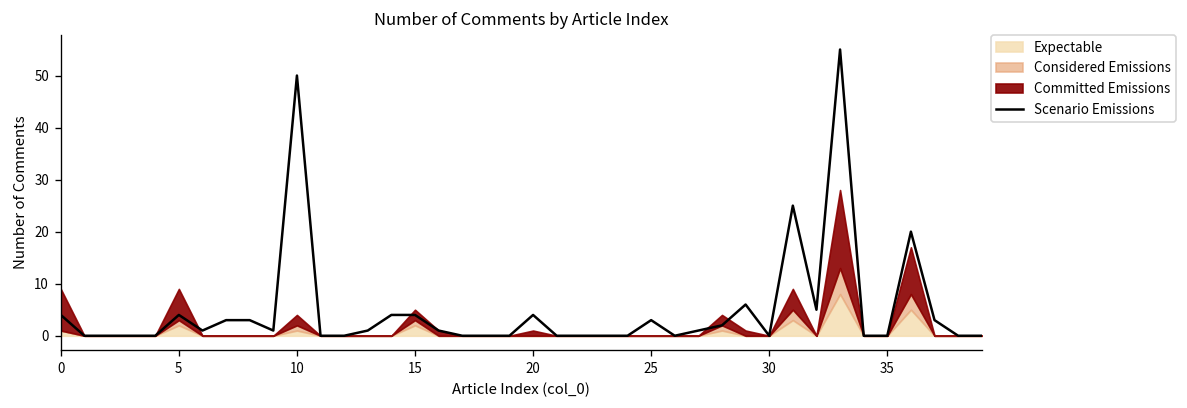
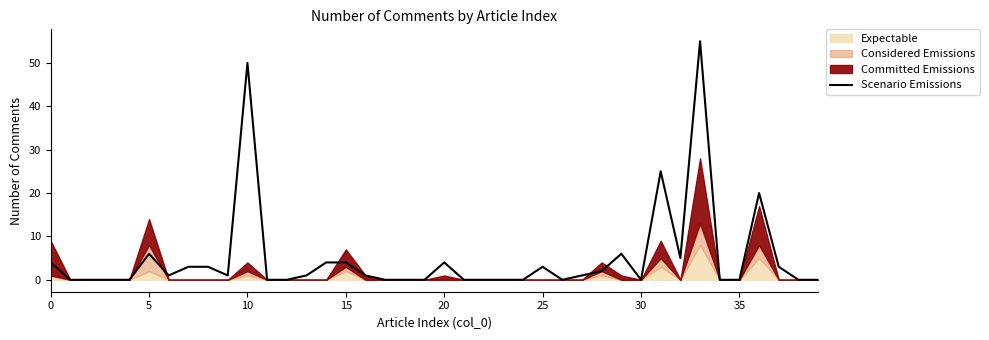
Scenario Emissions, 5: 4 -> 6
Considered Emissions, 5: 1 -> 6
Committed Emissions, 15: 2 -> 4
